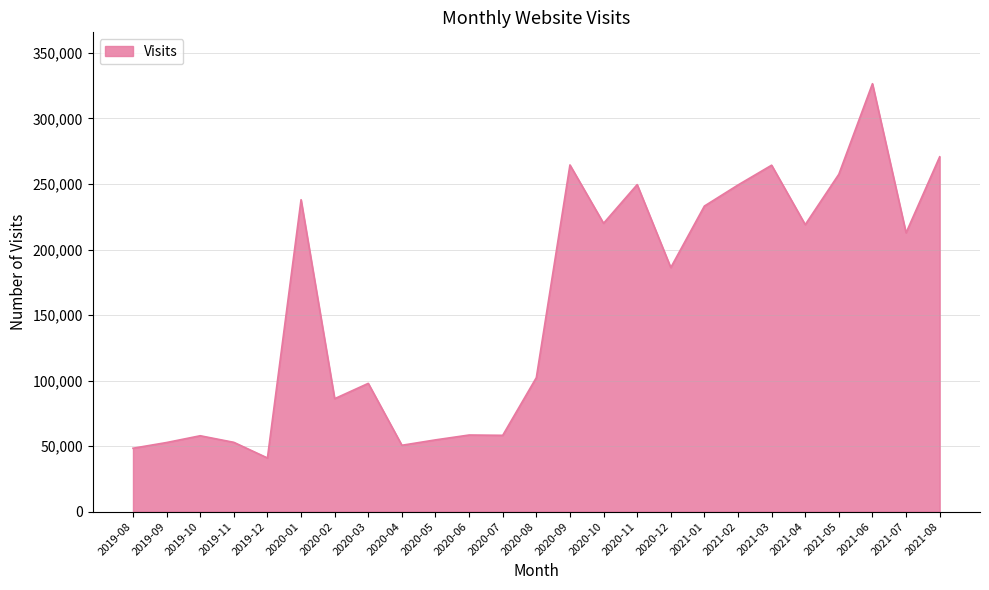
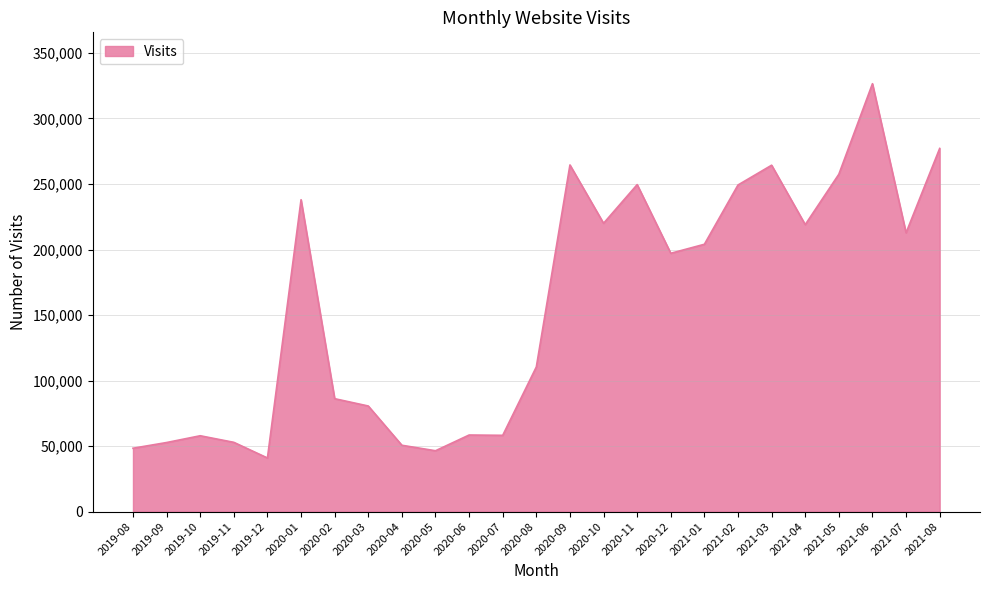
2020-03: 98,000 -> 81,000
2020-05: 55,000 -> 46,000
2020-08: 102,000 -> 110,000
2020-12: 186,000 -> 197,000
2021-01: 233,000 -> 204,000
2021-08: 271,000 -> 277,000
